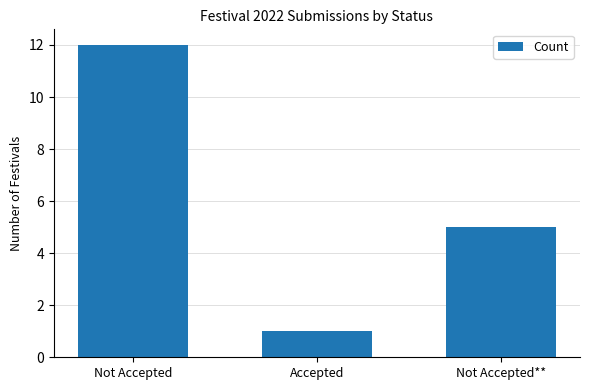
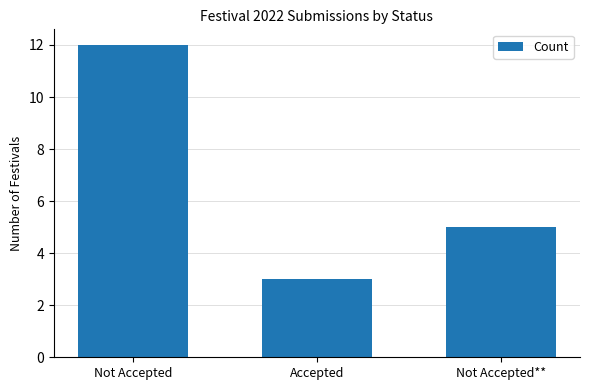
Accepted: 1 -> 3
